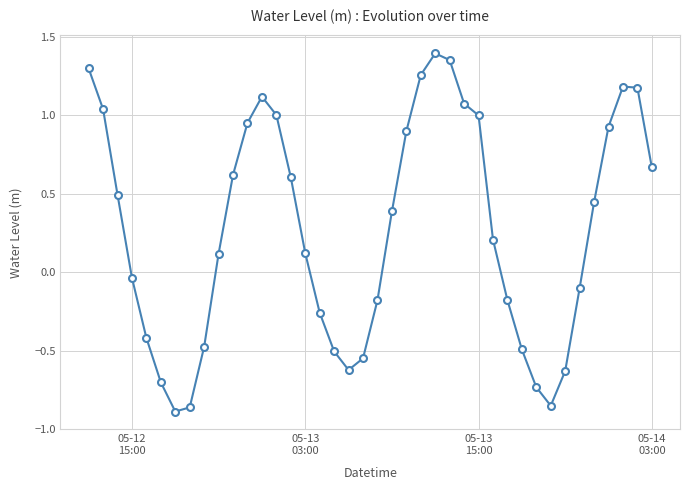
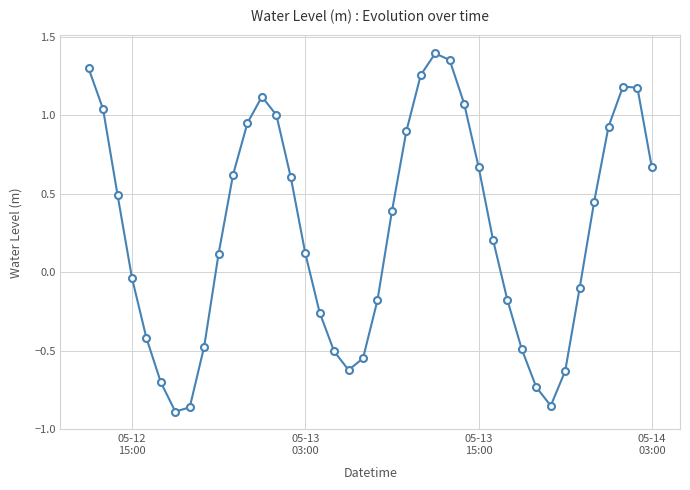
05-13 15:00: 1.00 -> 0.67
